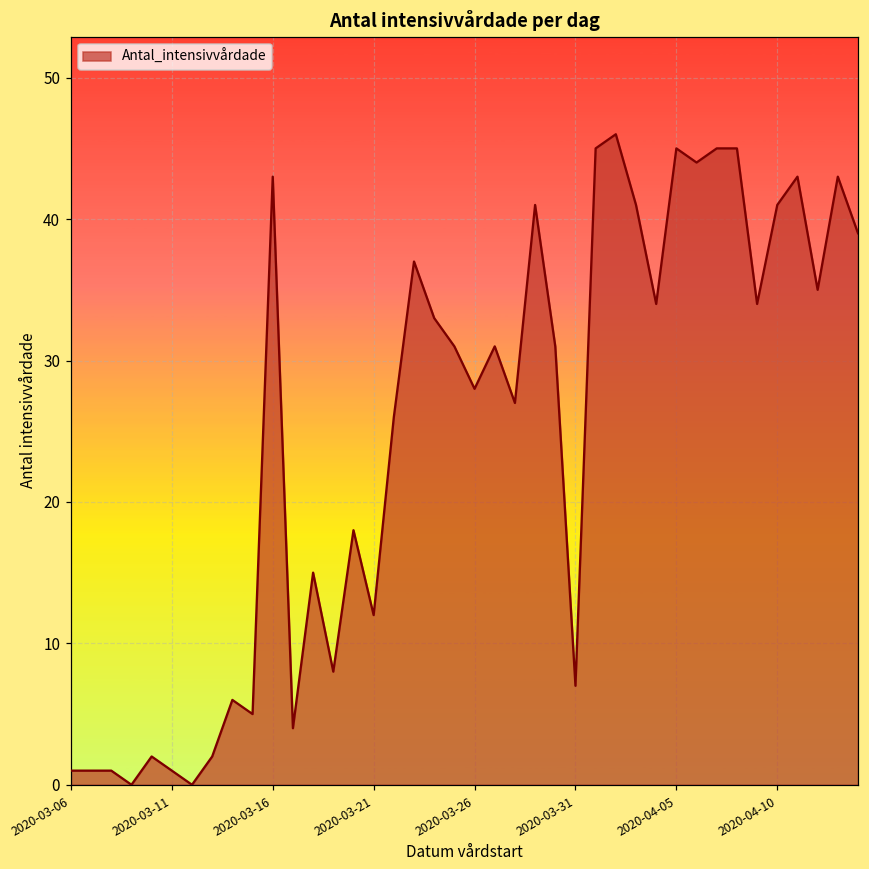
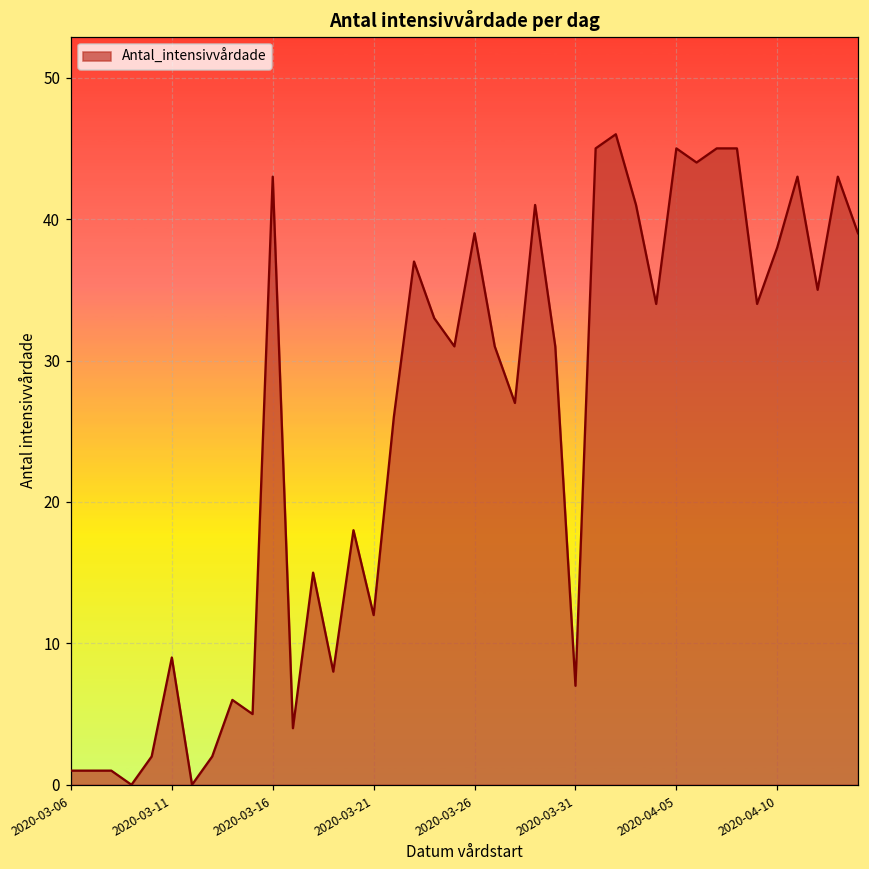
2020-03-11: 1 -> 9
2020-03-26: 28 -> 39
2020-04-10: 41 -> 38
